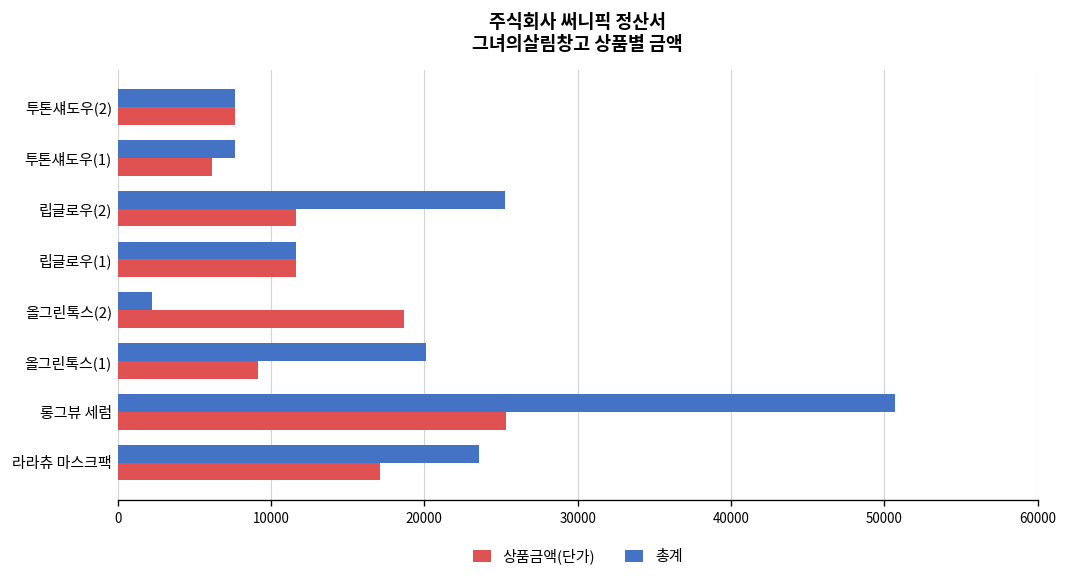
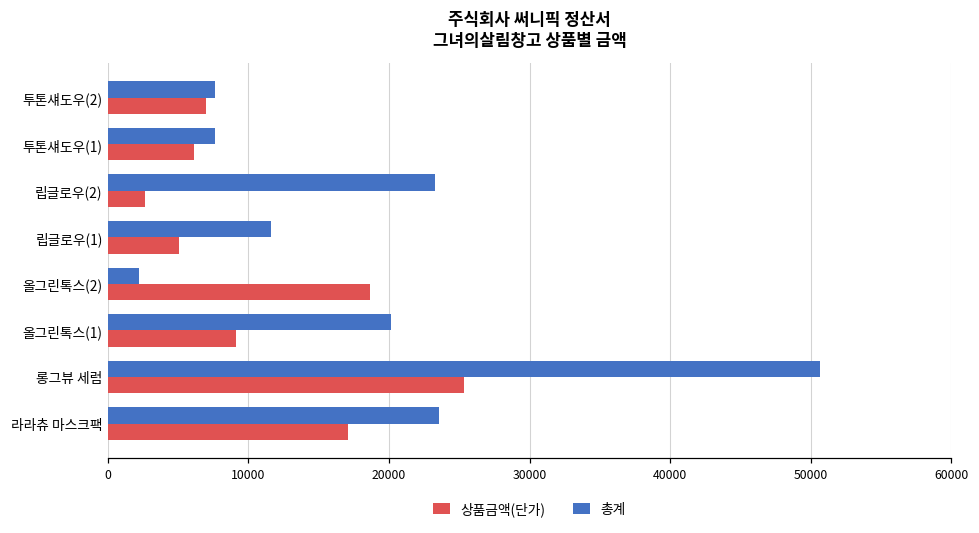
상품금액(단가), 투톤섀도우(2): 7600 -> 7000
총계, 립글로우(2): 25300 -> 23200
상품금액(단가), 립글로우(2): 11600 -> 2700
상품금액(단가), 립글로우(1): 11600 -> 5000
